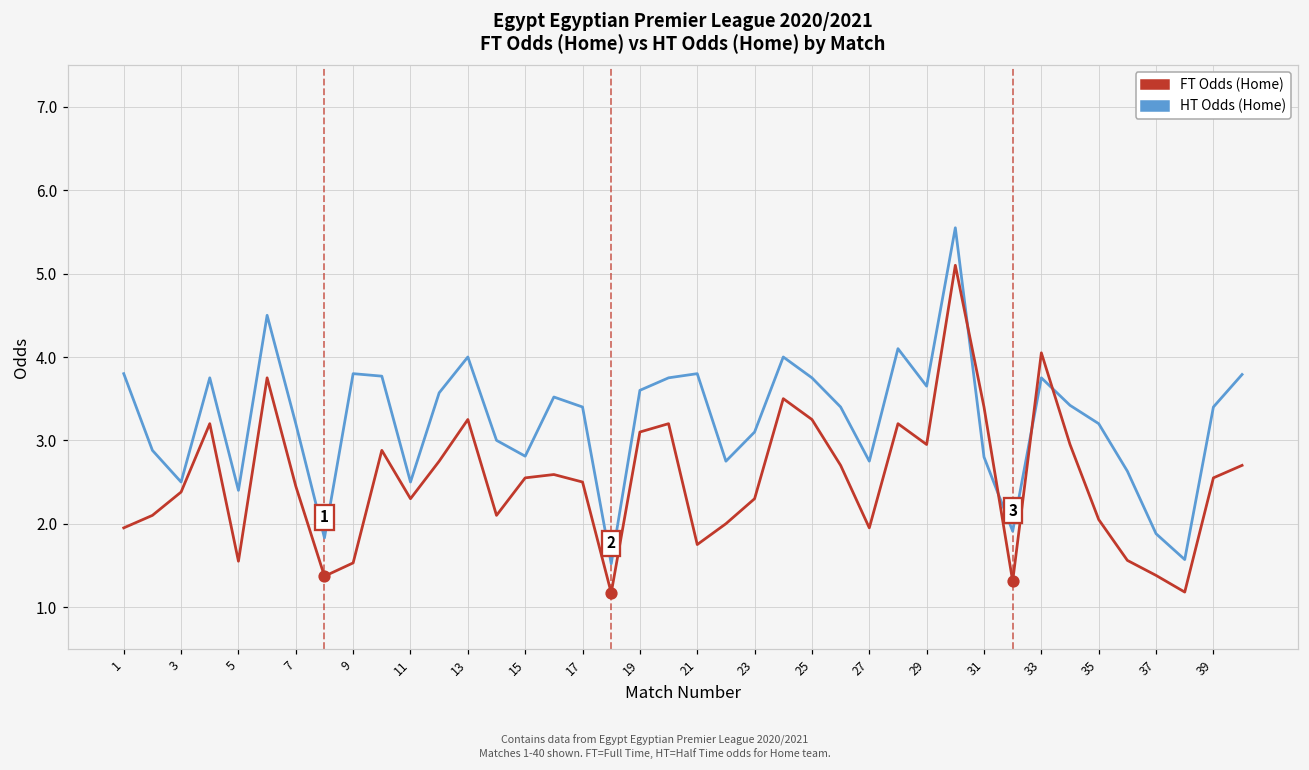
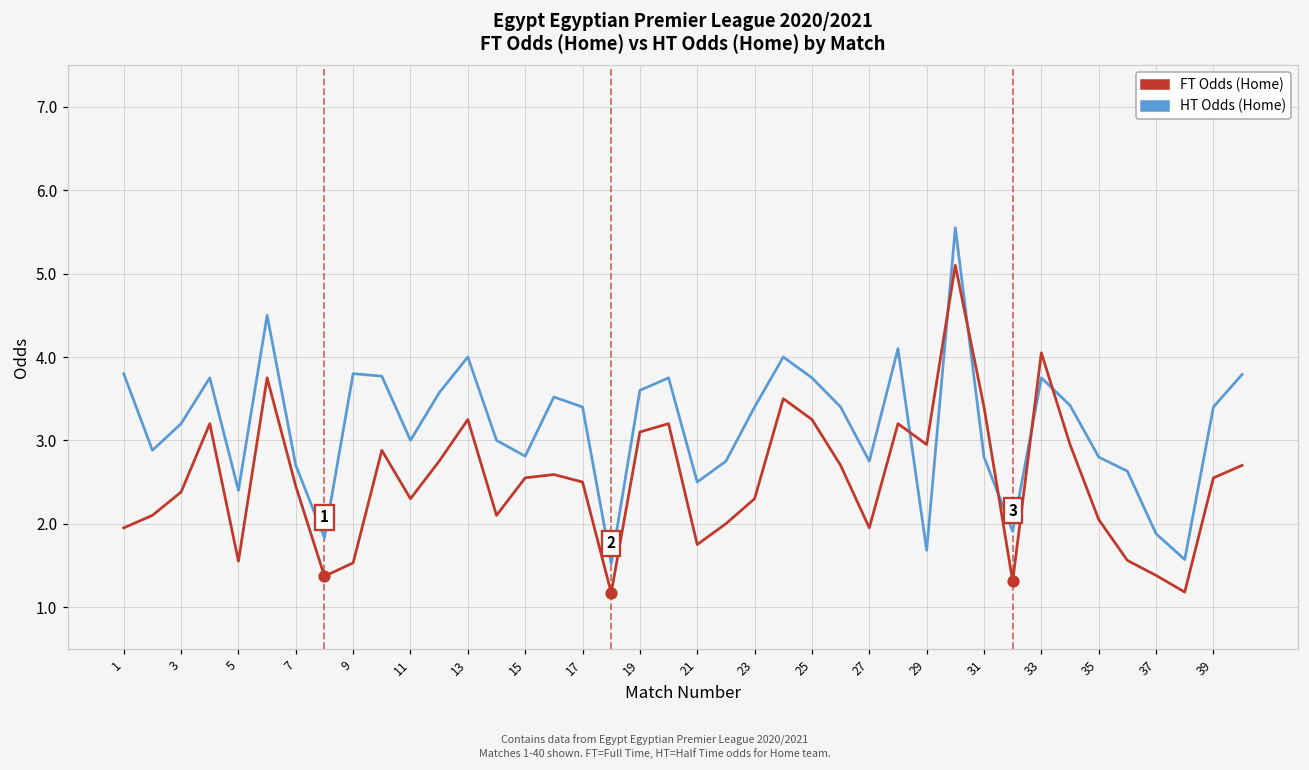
HT Odds (Home), 3: 2.5 -> 3.2
HT Odds (Home), 7: 3.2 -> 2.7
HT Odds (Home), 11: 2.5 -> 3.0
HT Odds (Home), 21: 3.8 -> 2.5
HT Odds (Home), 23: 3.1 -> 3.4
HT Odds (Home), 29: 3.7 -> 1.7
HT Odds (Home), 35: 3.2 -> 2.8
